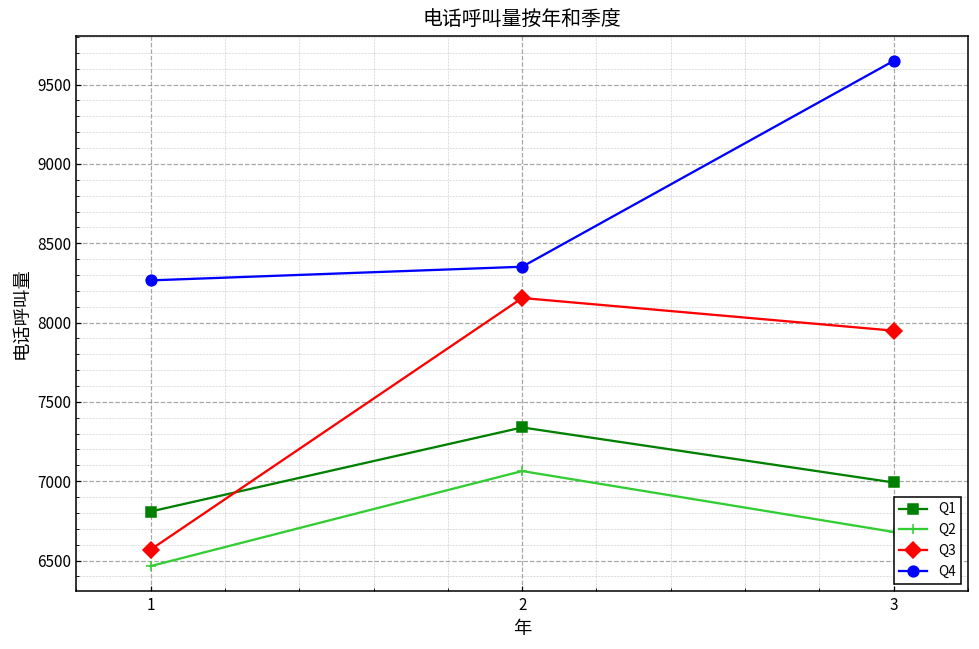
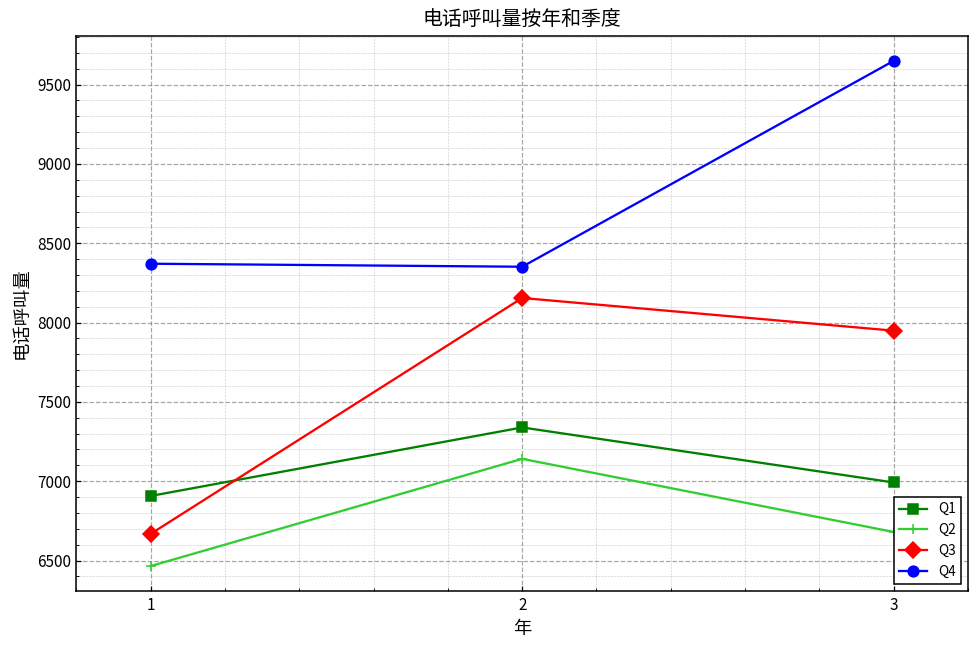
Q1, 1: 6810 -> 6910
Q3, 1: 6570 -> 6670
Q4, 1: 8270 -> 8370
Q2, 2: 7060 -> 7140
